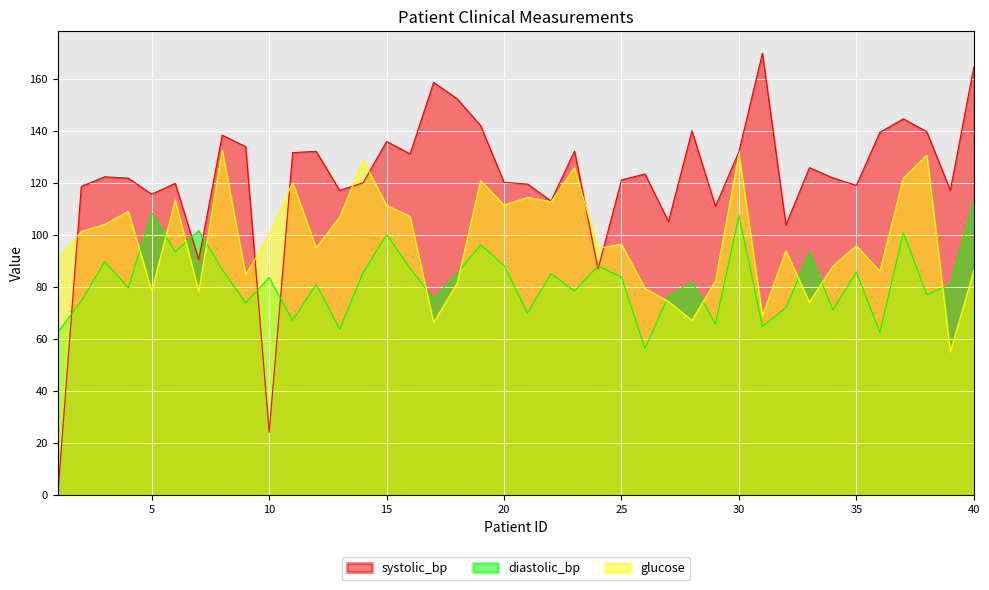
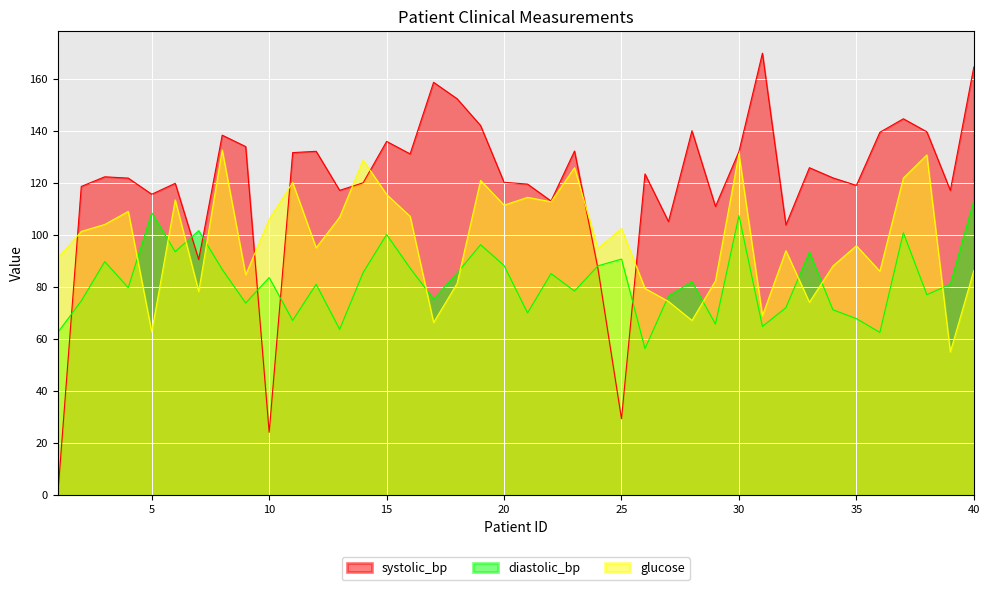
glucose, 5: 79 -> 63
glucose, 10: 100 -> 106
glucose, 15: 111 -> 116
systolic_bp, 25: 121 -> 29
diastolic_bp, 25: 84 -> 91
glucose, 25: 96 -> 102
diastolic_bp, 35: 86 -> 68
